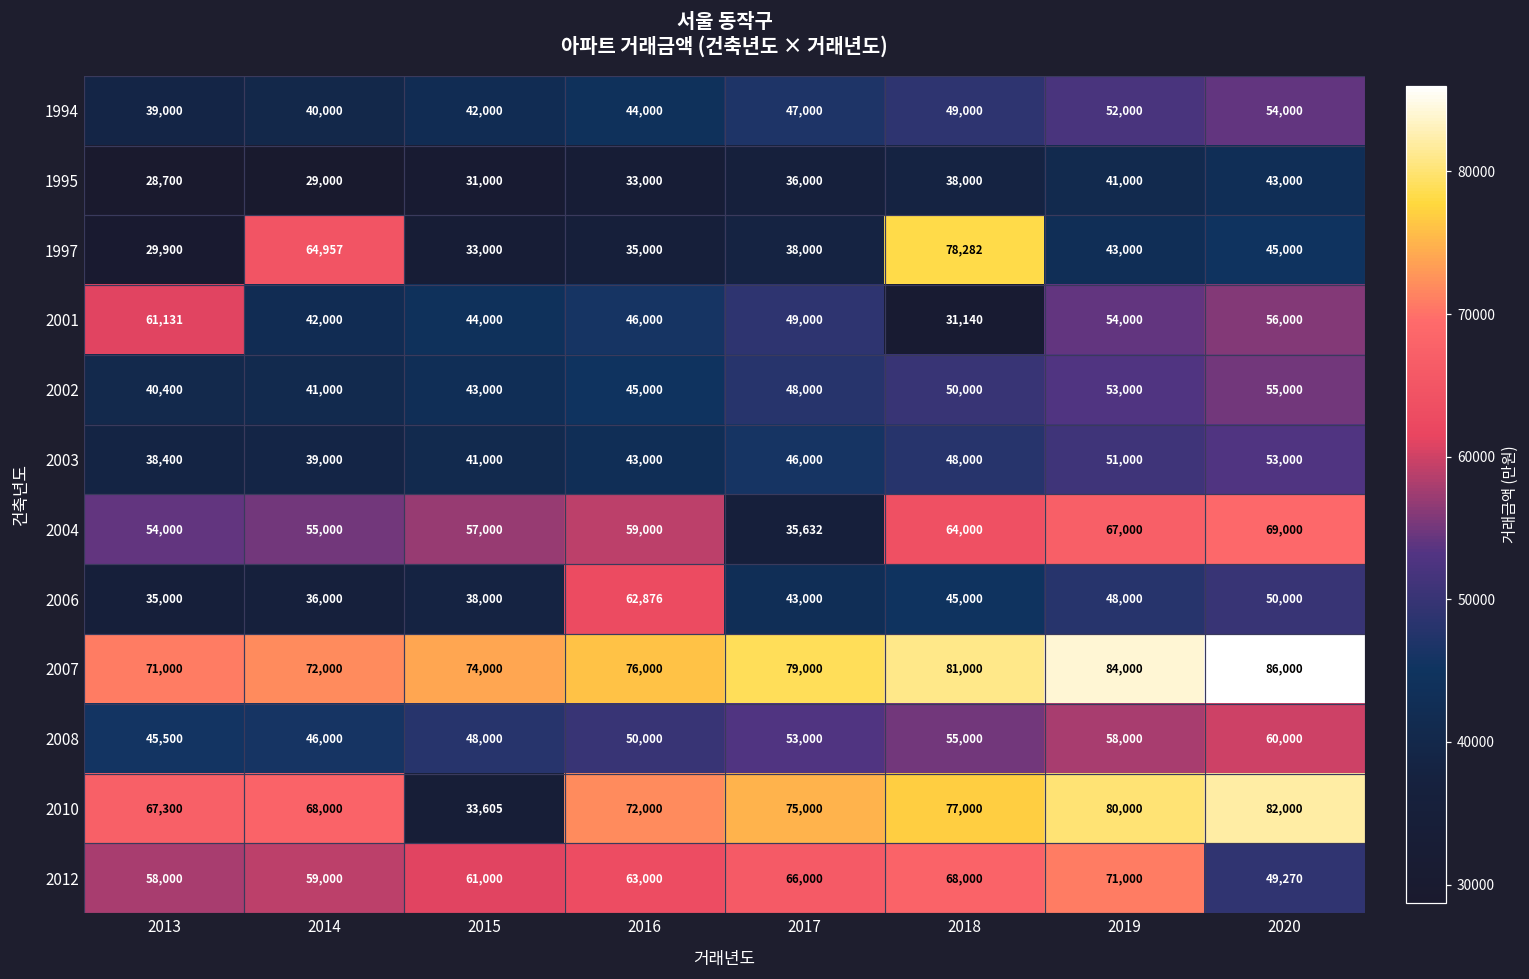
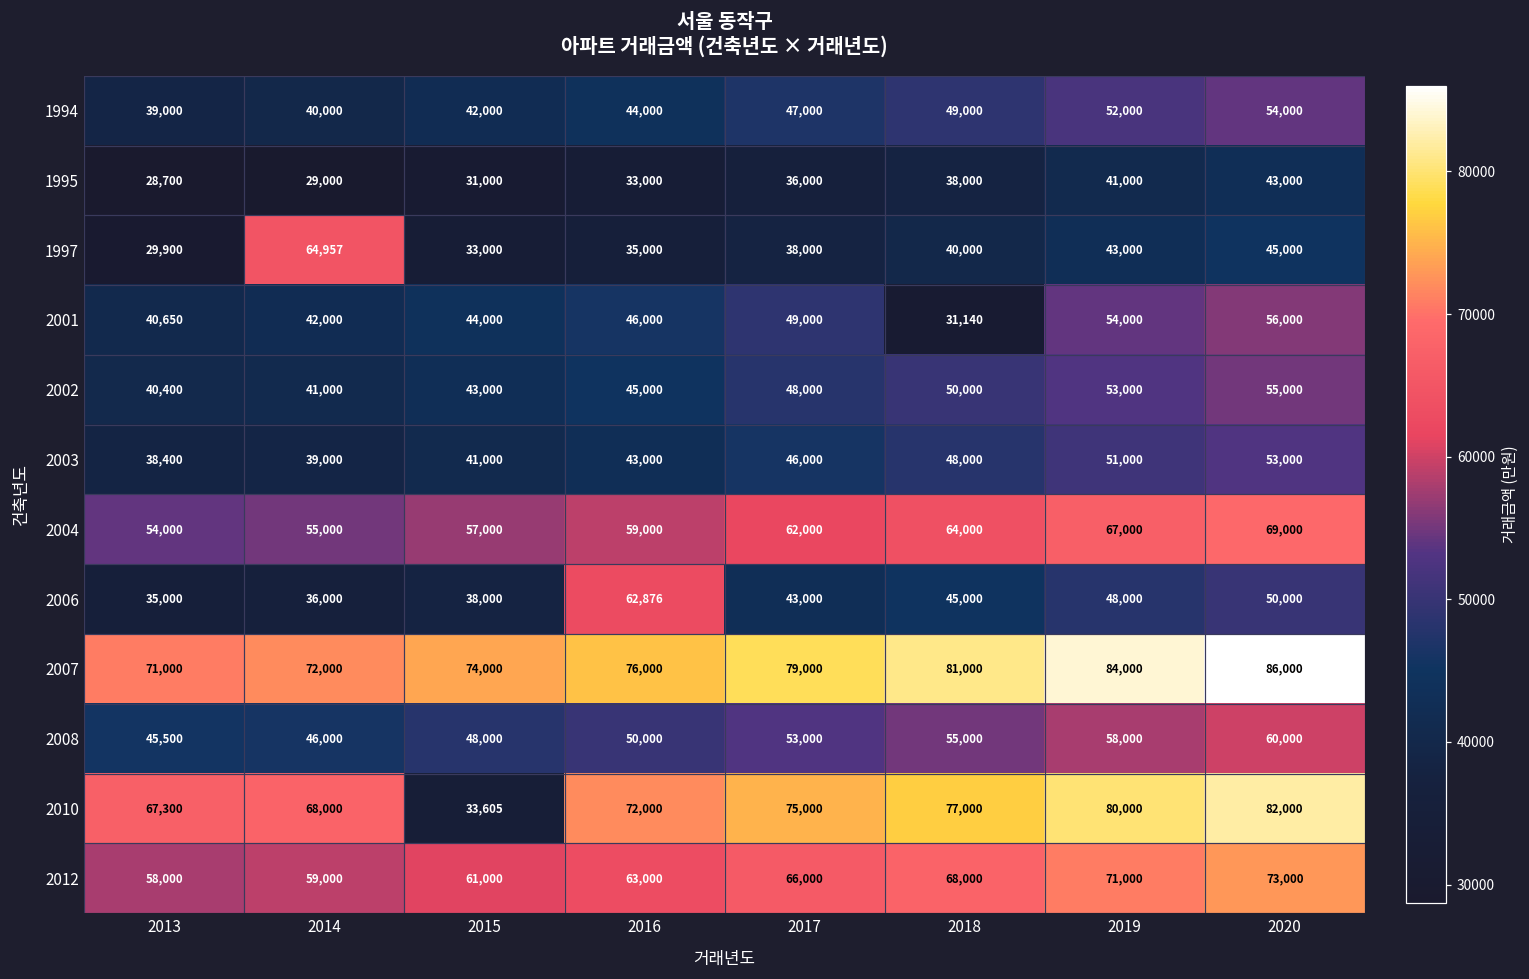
1997, 2018: 78,282 -> 40,000
2001, 2013: 61,131 -> 40,650
2004, 2017: 35,632 -> 62,000
2012, 2020: 49,270 -> 73,000
